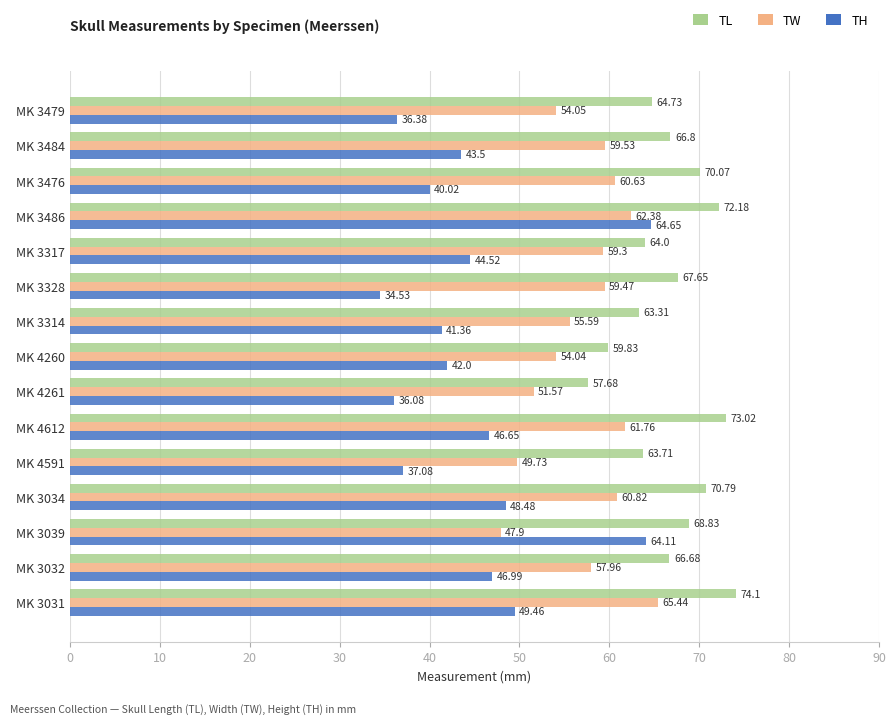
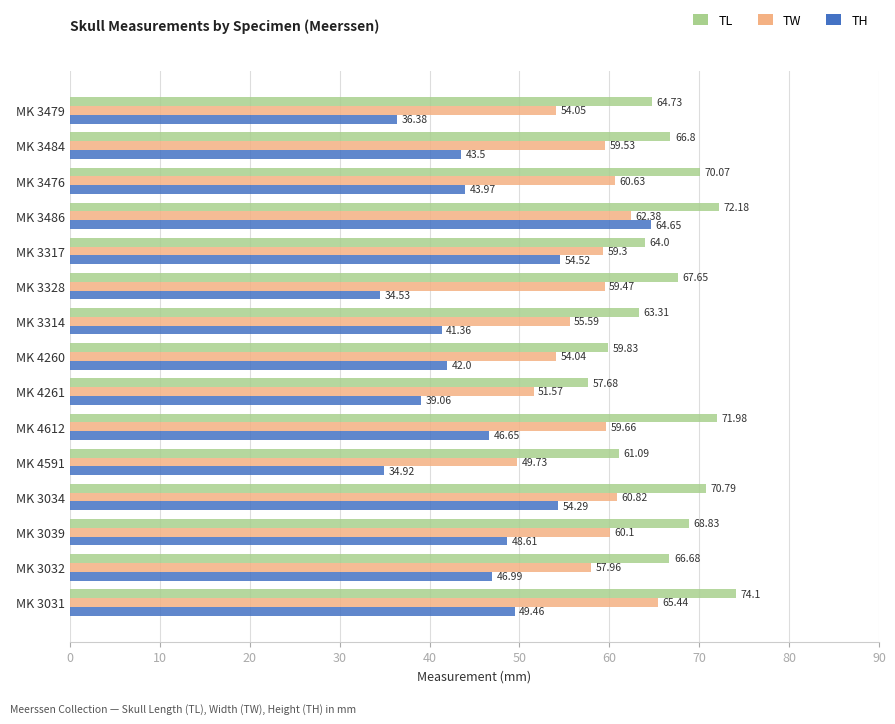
TH, MK 3476: 40.02 -> 43.97
TH, MK 3317: 44.52 -> 54.52
TH, MK 4261: 36.08 -> 39.06
TL, MK 4612: 73.02 -> 71.98
TW, MK 4612: 61.76 -> 59.66
TL, MK 4591: 63.71 -> 61.09
TH, MK 4591: 37.08 -> 34.92
TH, MK 3034: 48.48 -> 54.29
TW, MK 3039: 47.9 -> 60.1
TH, MK 3039: 64.11 -> 48.61
